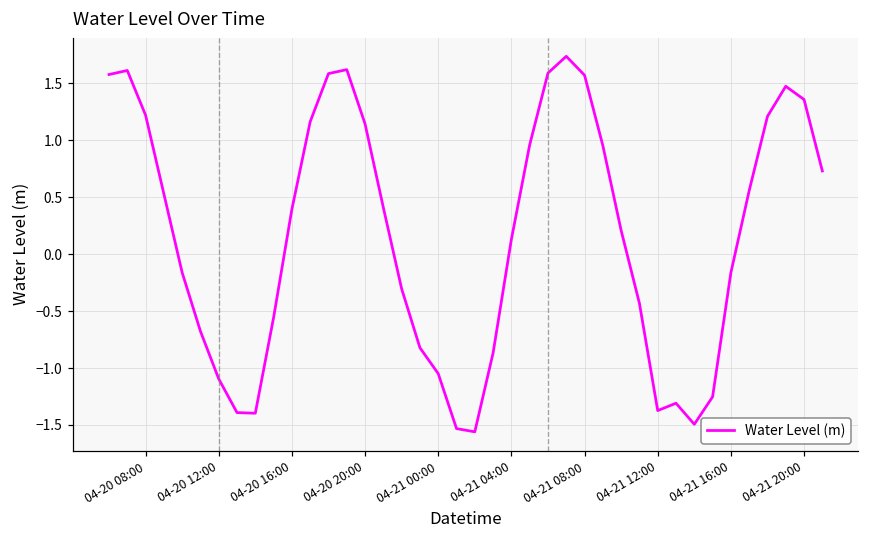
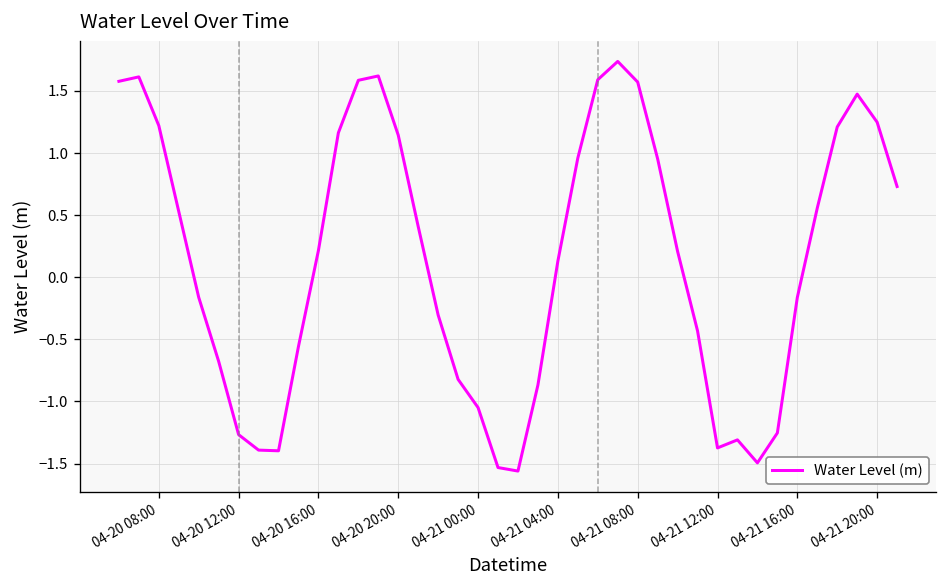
04-20 12:00: -1.10 -> -1.27
04-20 16:00: 0.39 -> 0.22
04-21 20:00: 1.36 -> 1.25
